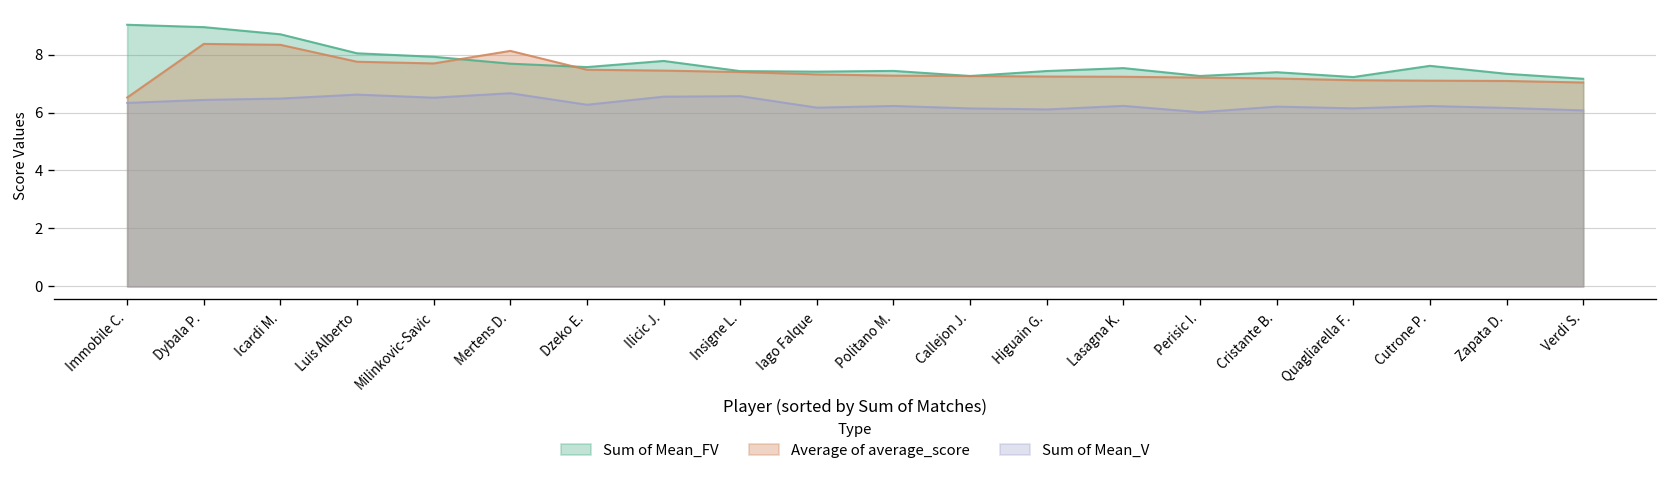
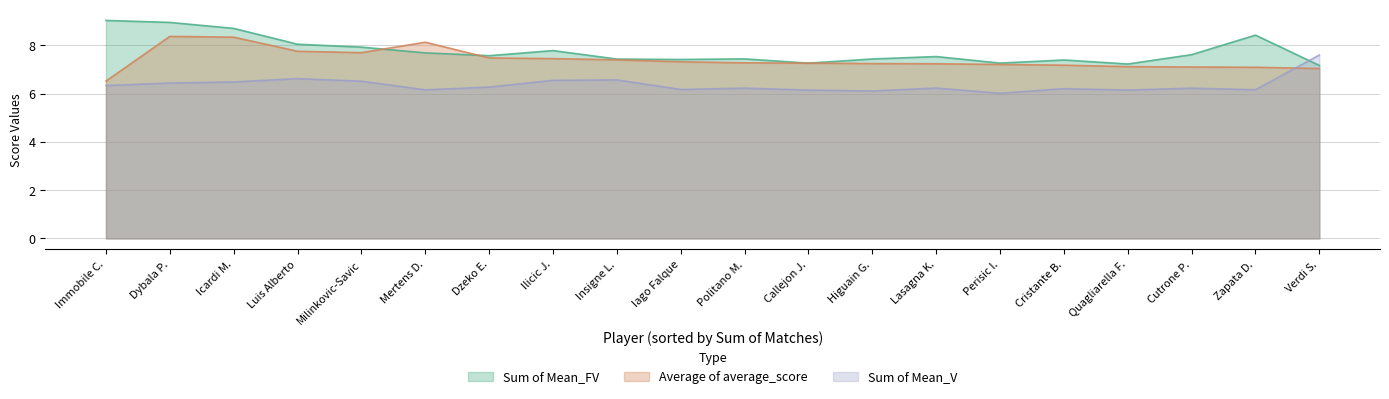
Sum of Mean_V, Mertens D.: 6.7 -> 6.2
Sum of Mean_FV, Zapata D.: 7.3 -> 8.4
Sum of Mean_V, Verdi S.: 6.1 -> 7.6
